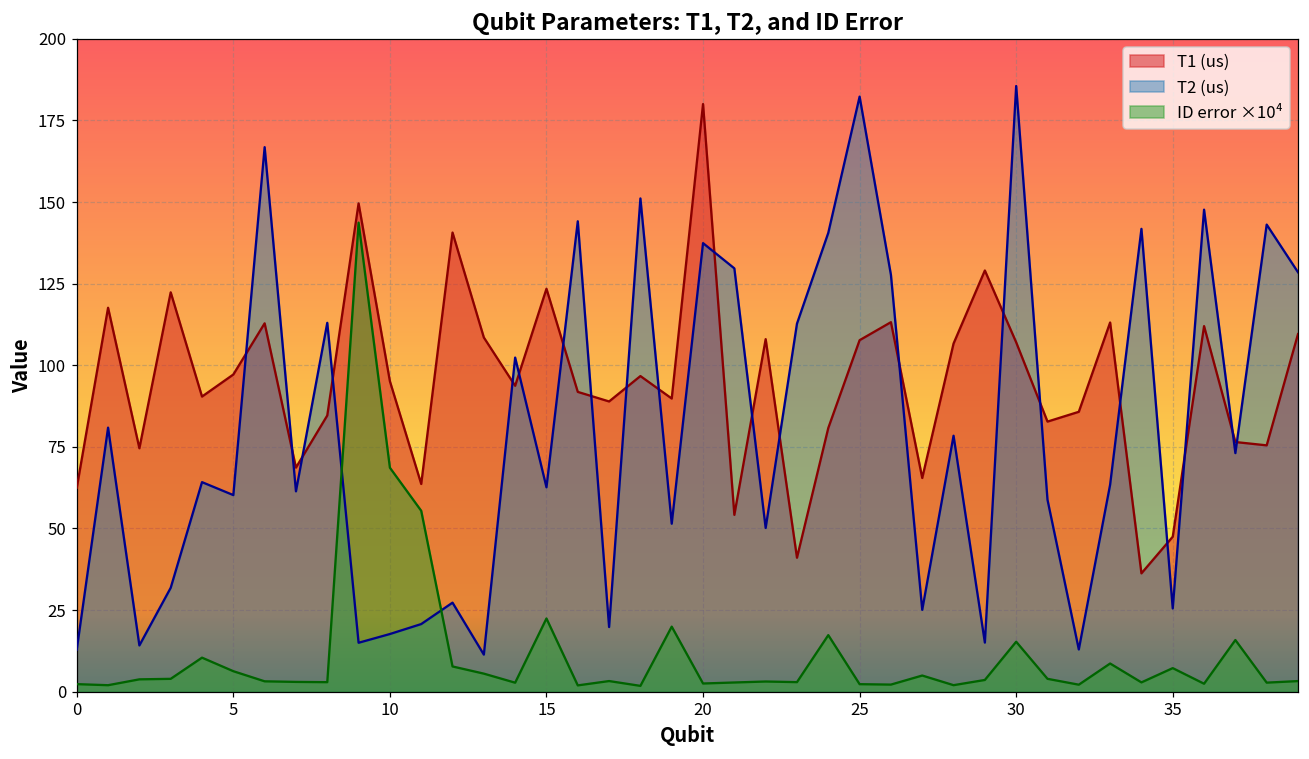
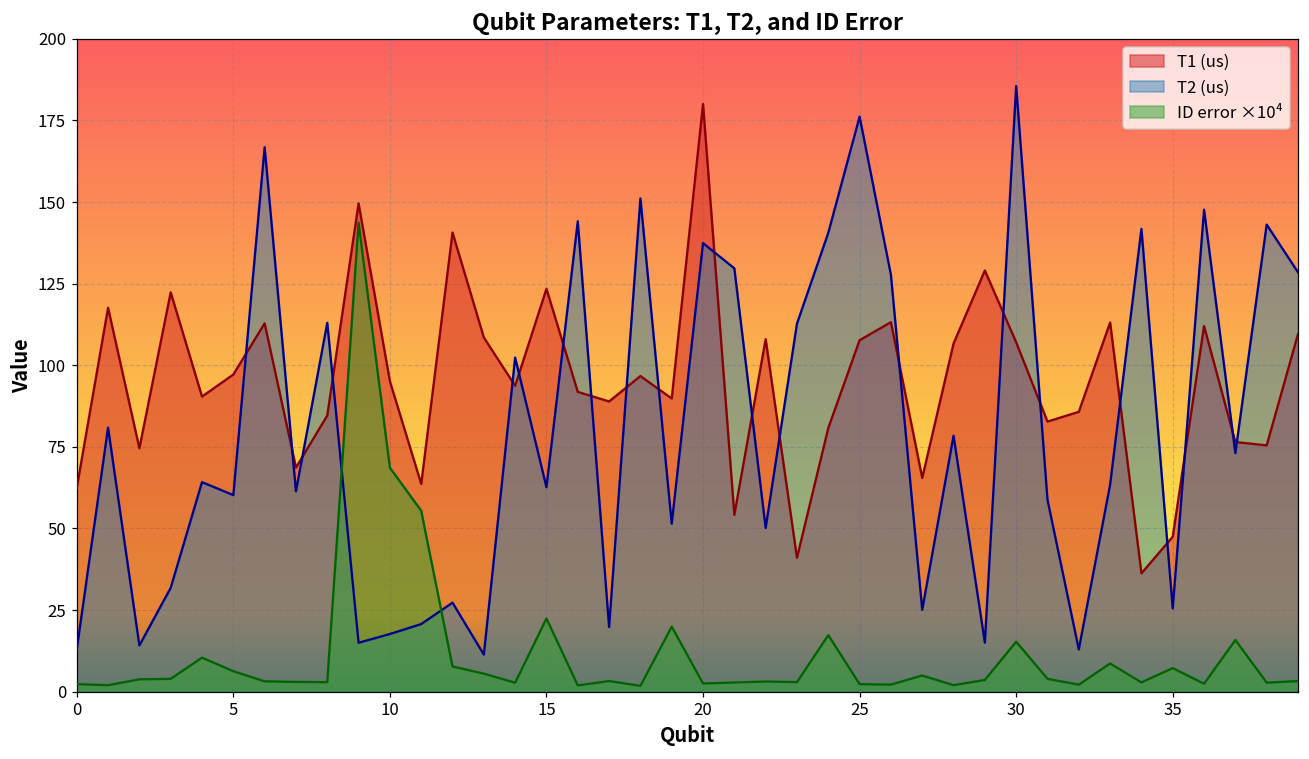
T2 (us), 25: 182 -> 176
